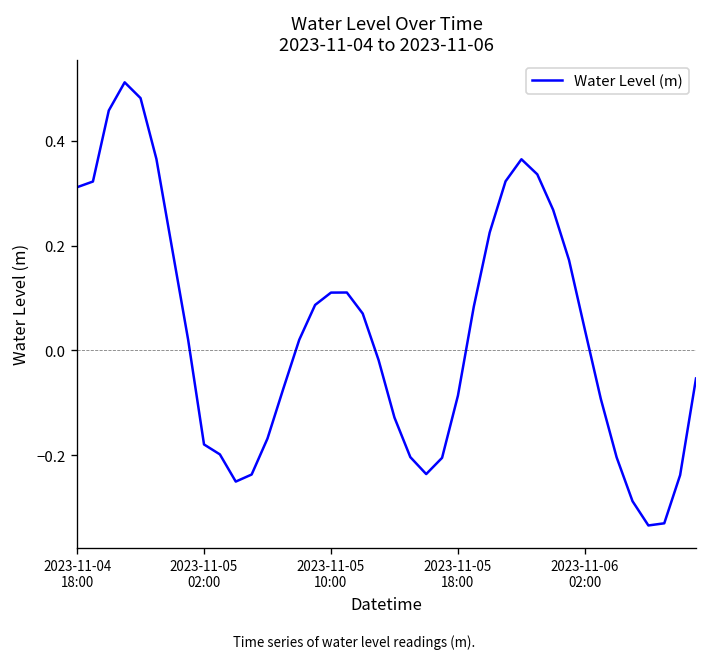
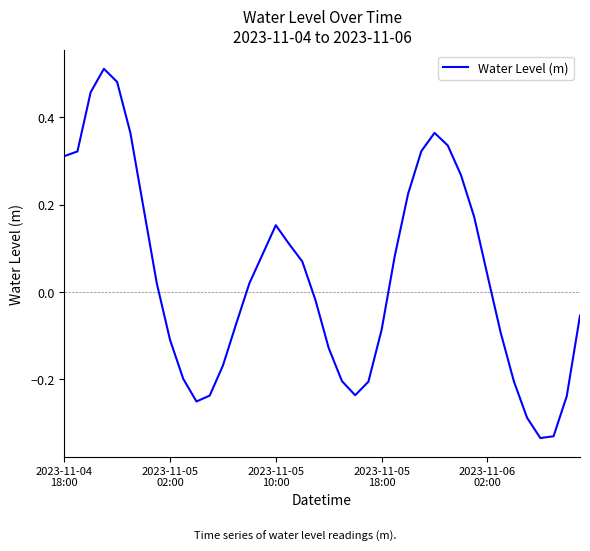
2023-11-05 02:00: -0.18 -> -0.11
2023-11-05 10:00: 0.11 -> 0.15
